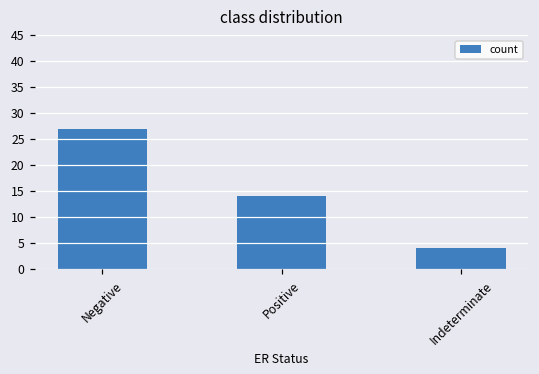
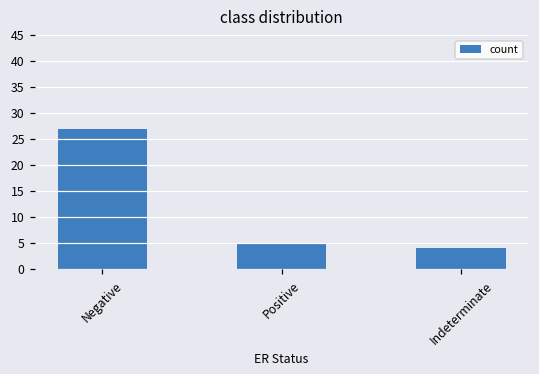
Positive: 14 -> 5
